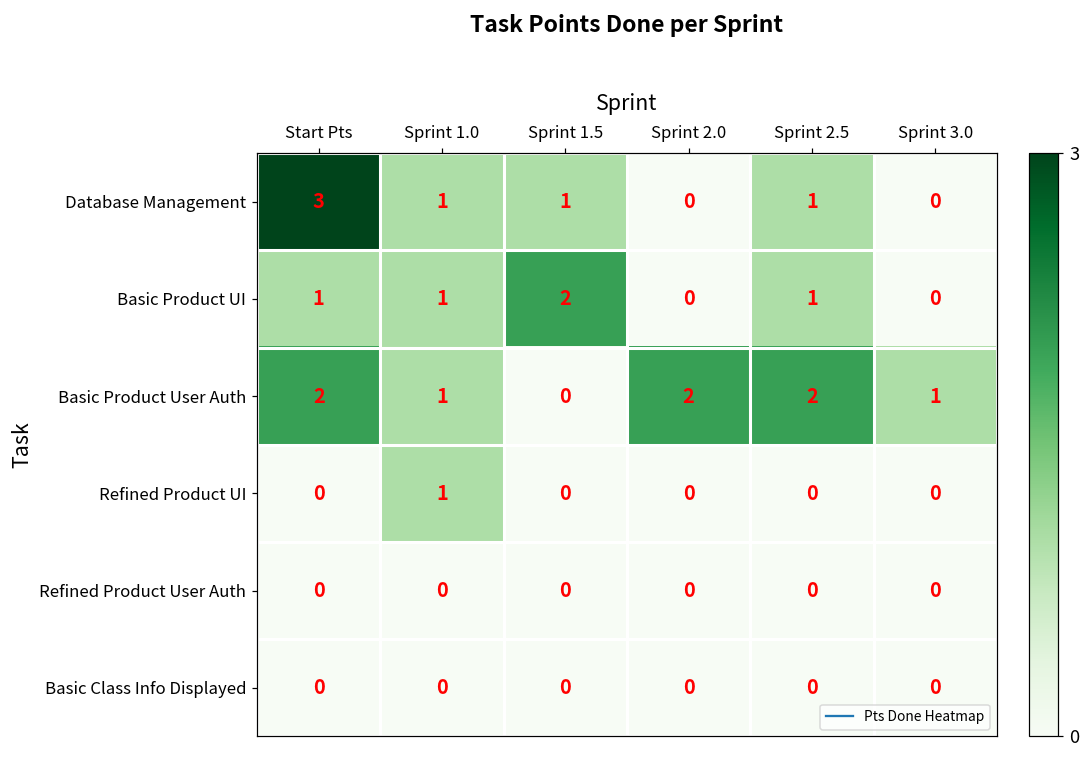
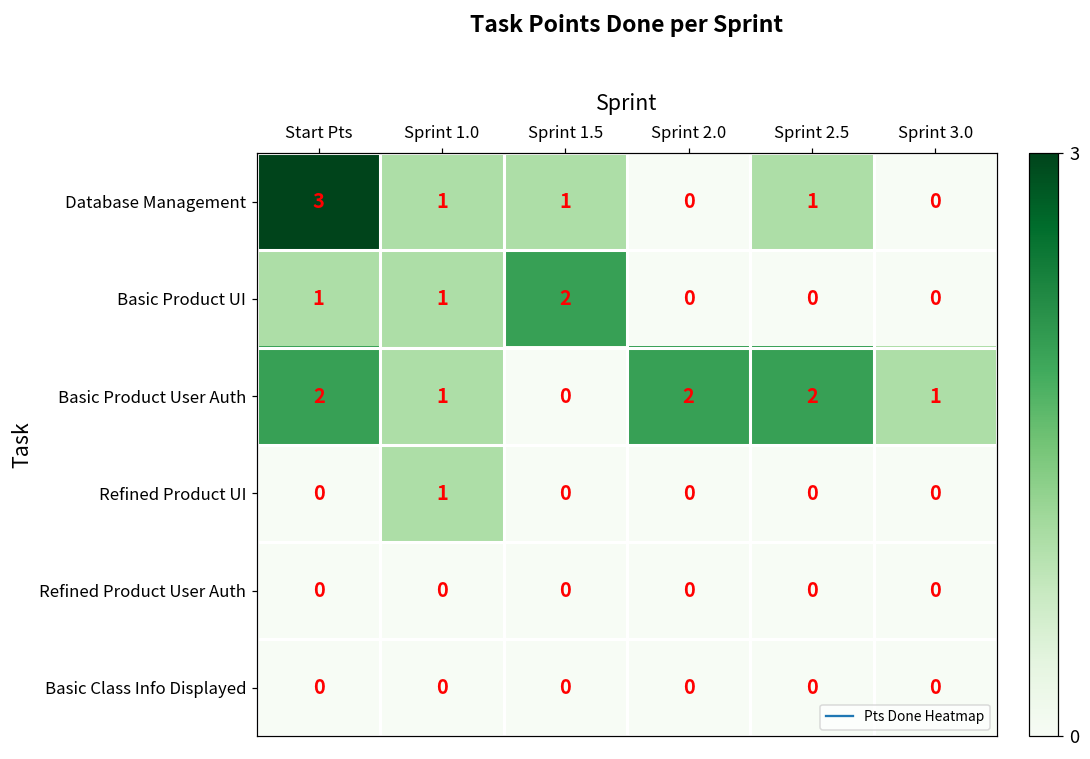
Basic Product UI, Sprint 2.5: 1 -> 0
